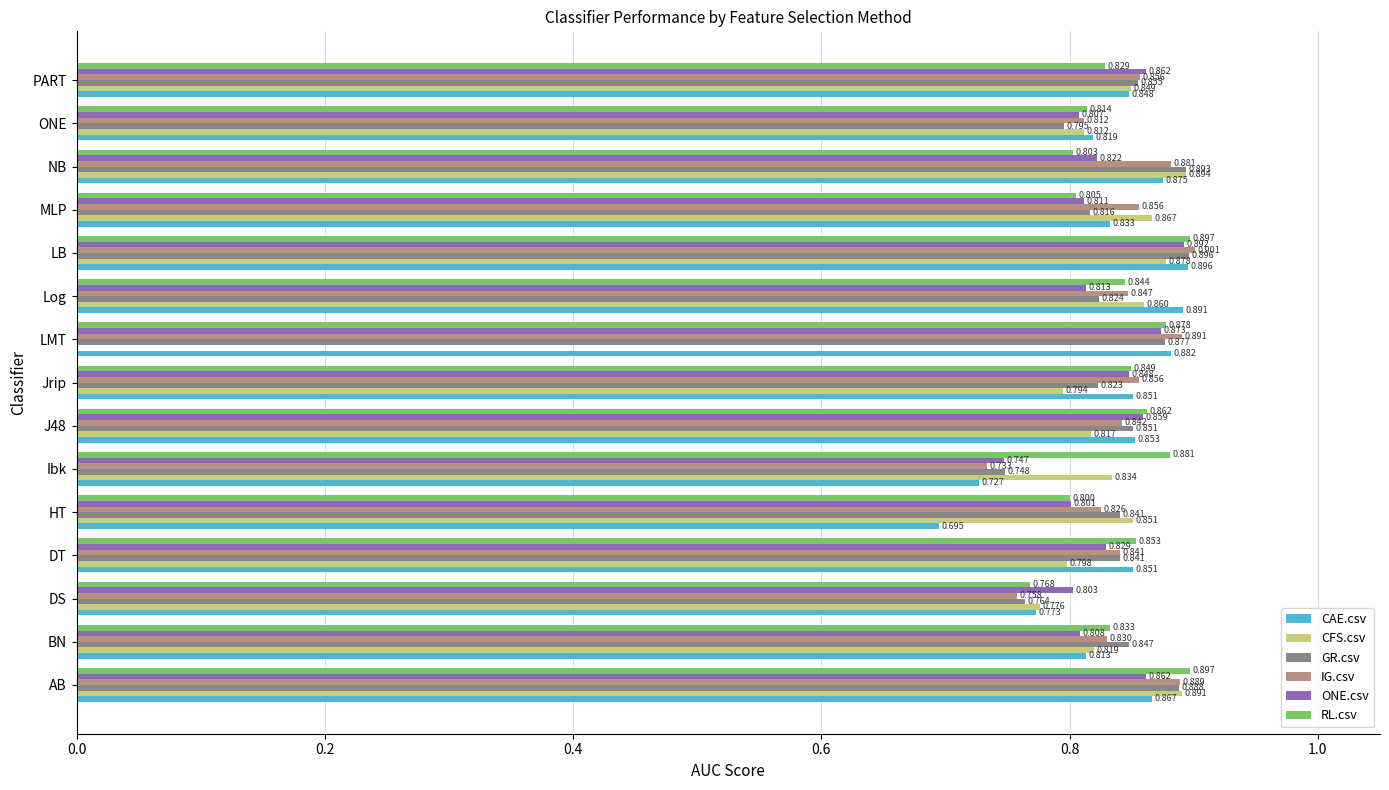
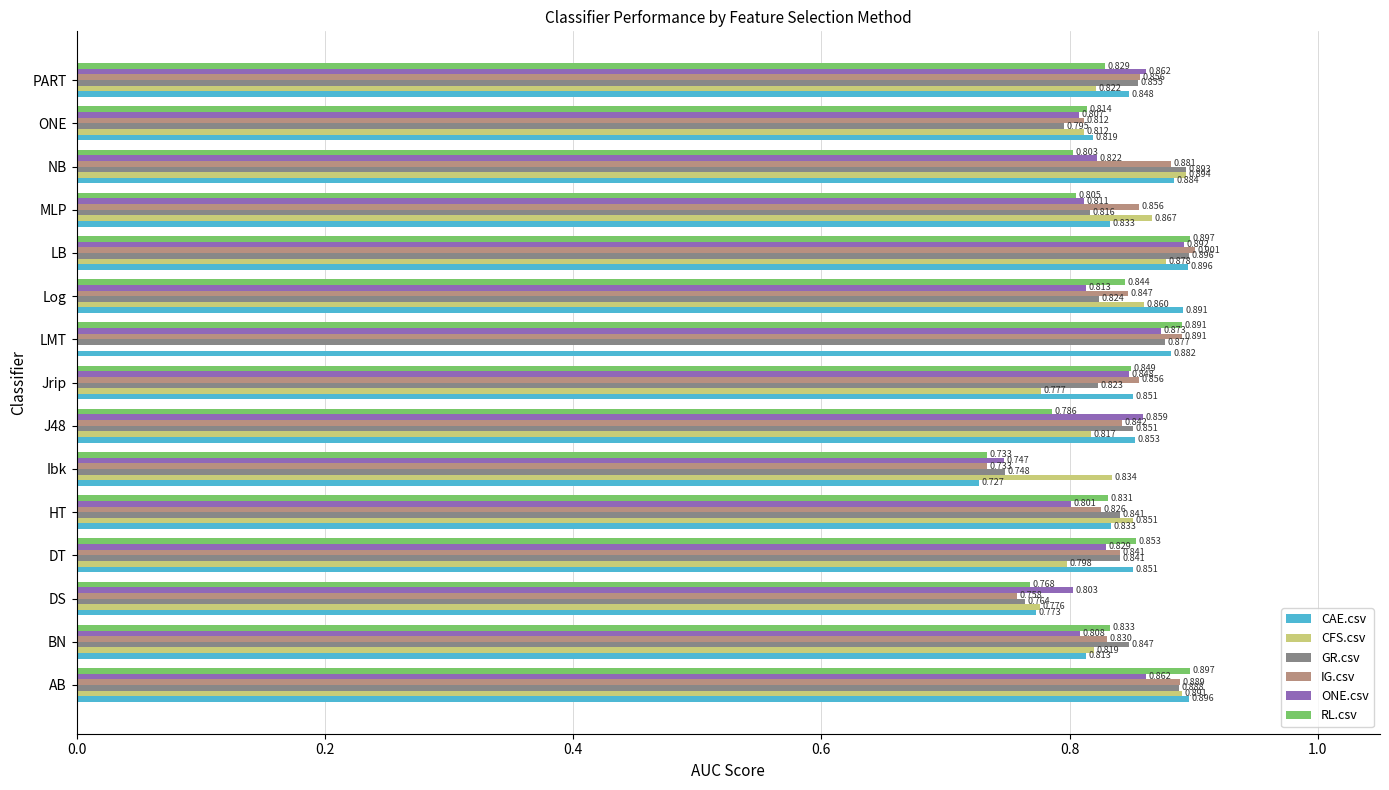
CFS.csv, PART: 0.849 -> 0.822
CAE.csv, NB: 0.875 -> 0.884
RL.csv, LMT: 0.878 -> 0.891
CFS.csv, Jrip: 0.794 -> 0.777
RL.csv, J48: 0.862 -> 0.786
RL.csv, Ibk: 0.881 -> 0.733
RL.csv, HT: 0.800 -> 0.831
CAE.csv, HT: 0.695 -> 0.833
CAE.csv, AB: 0.867 -> 0.896
